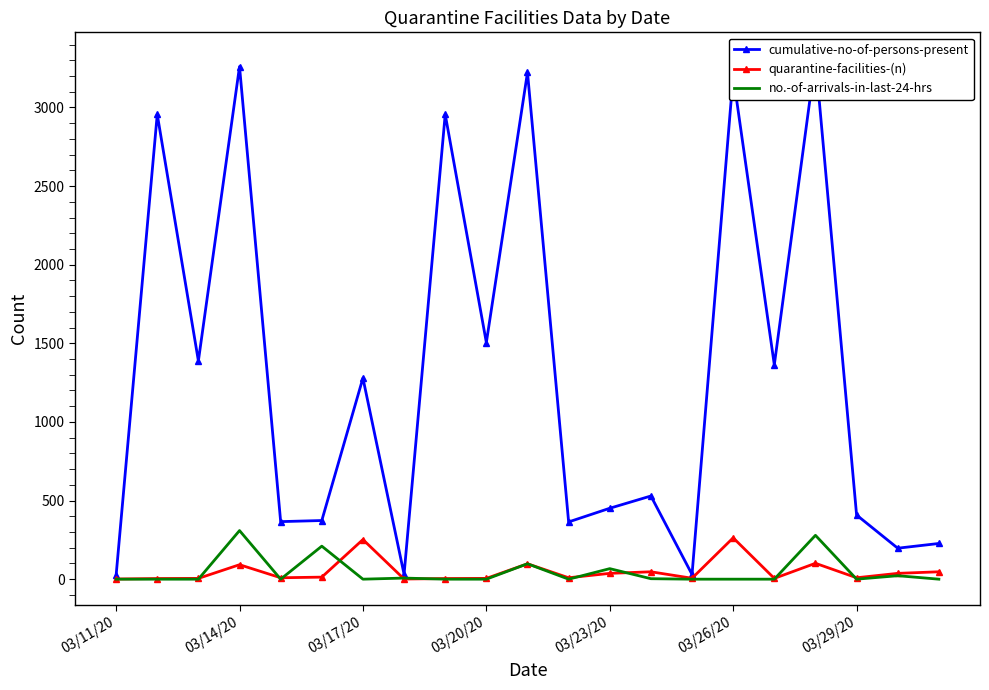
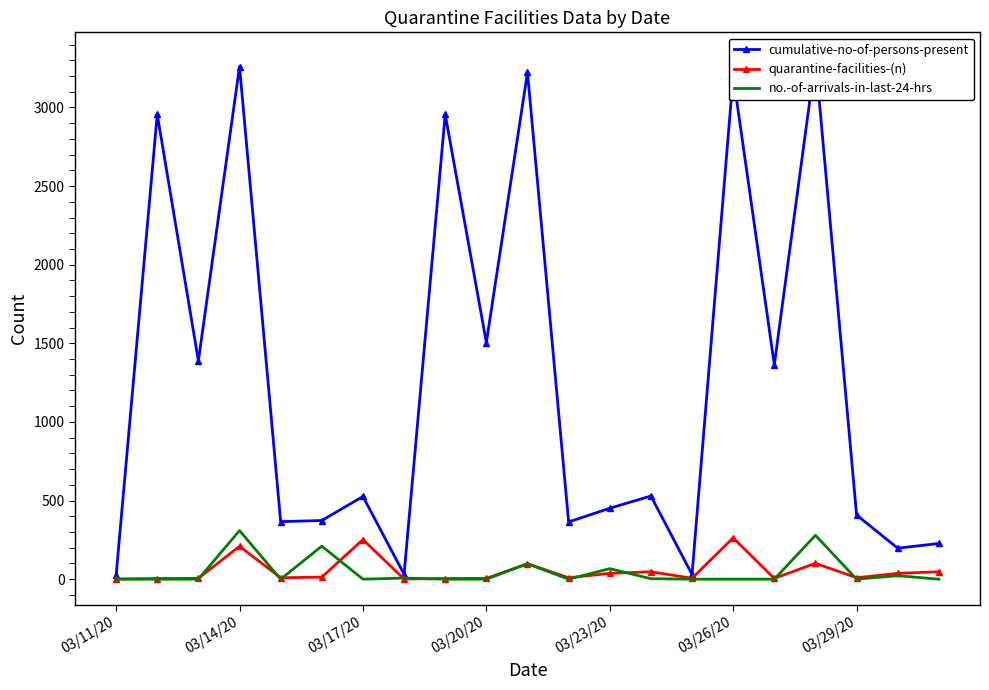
quarantine-facilities-(n), 03/14/20: 90 -> 210
cumulative-no-of-persons-present, 03/17/20: 1280 -> 530
